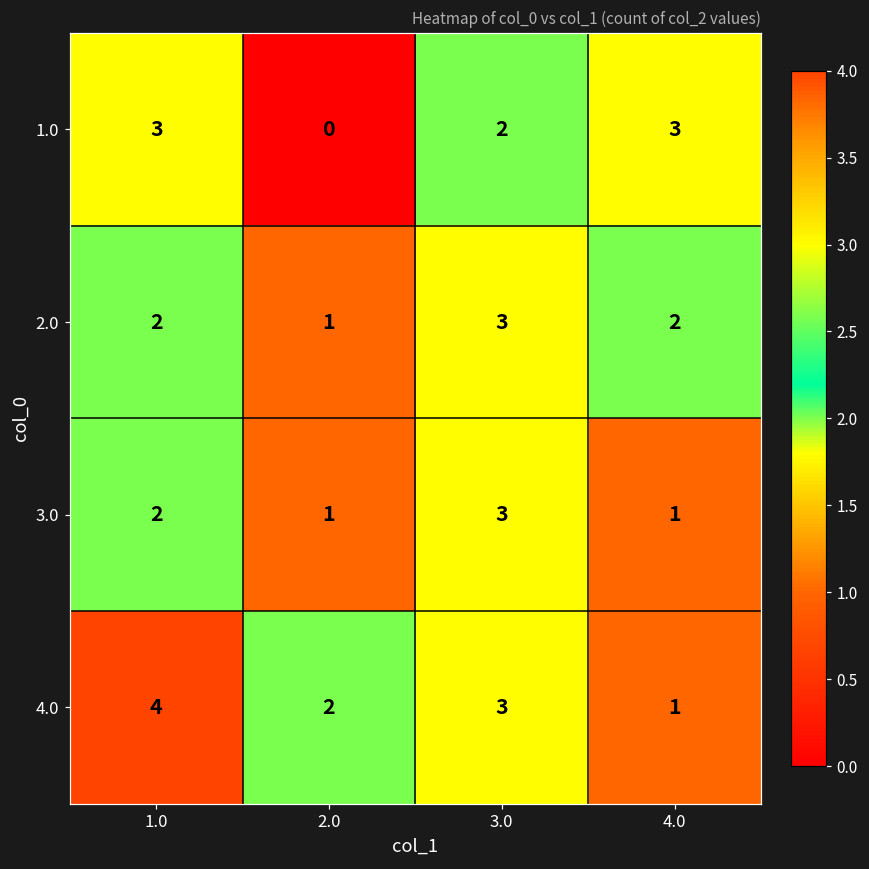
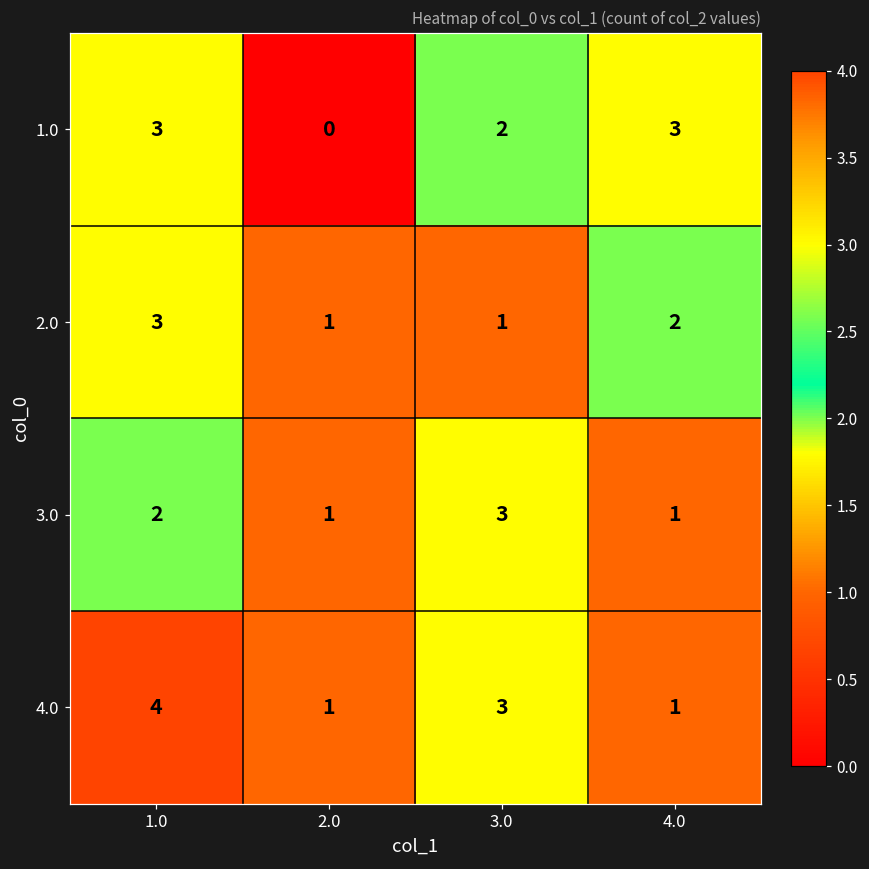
2.0, 1.0: 2 -> 3
2.0, 3.0: 3 -> 1
4.0, 2.0: 2 -> 1
